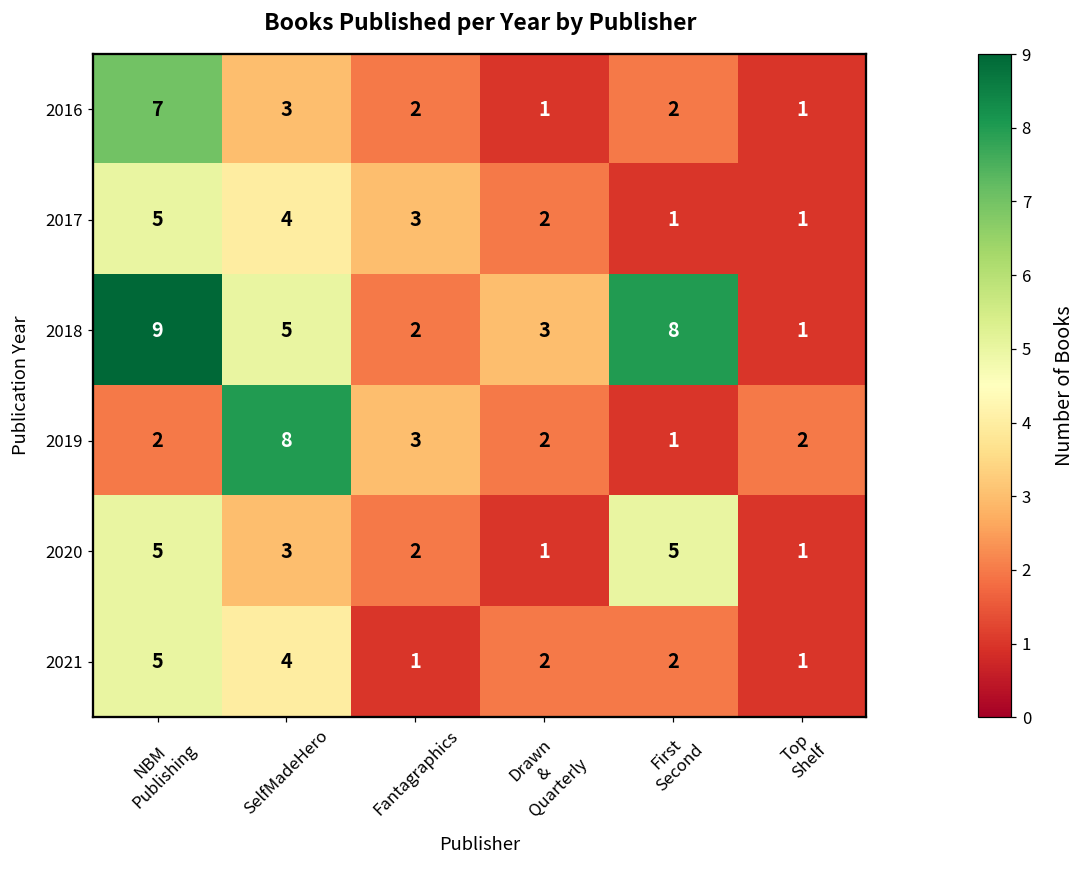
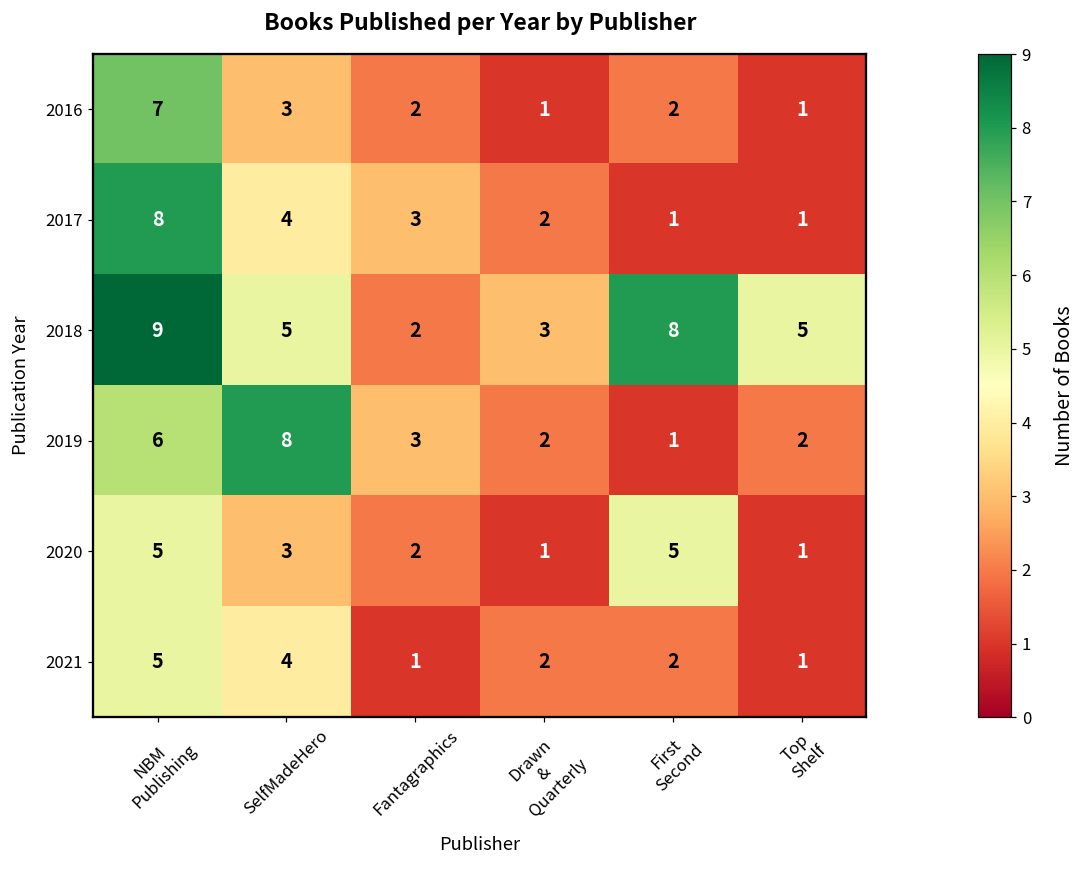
2017, NBM Publishing: 5 -> 8
2018, Top Shelf: 1 -> 5
2019, NBM Publishing: 2 -> 6
